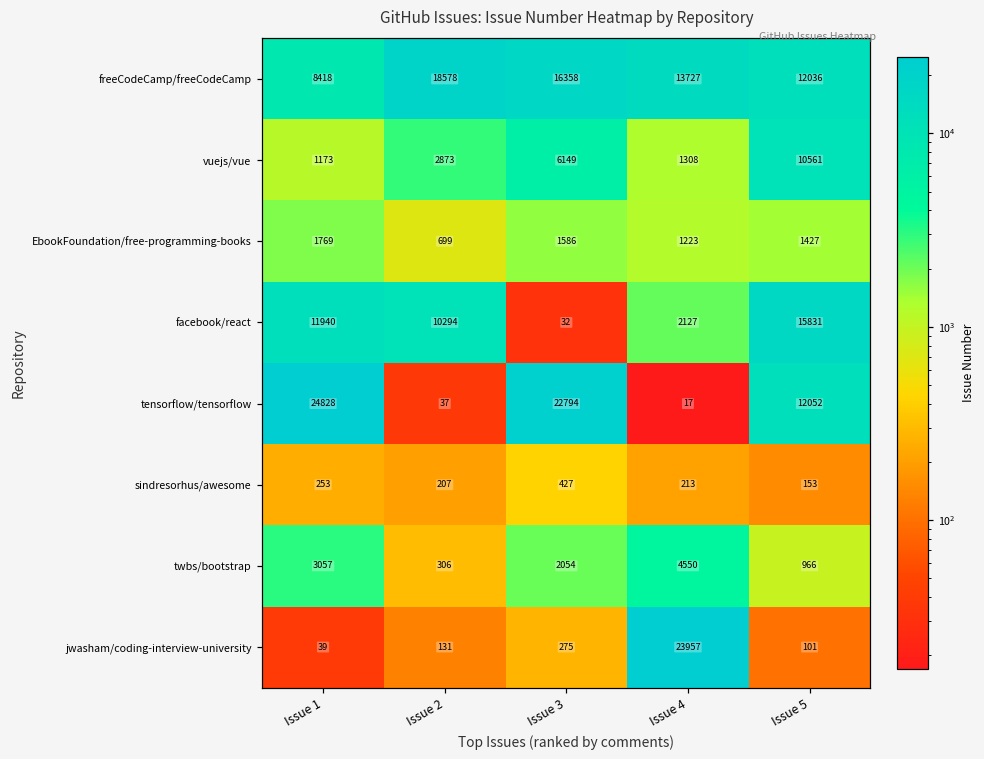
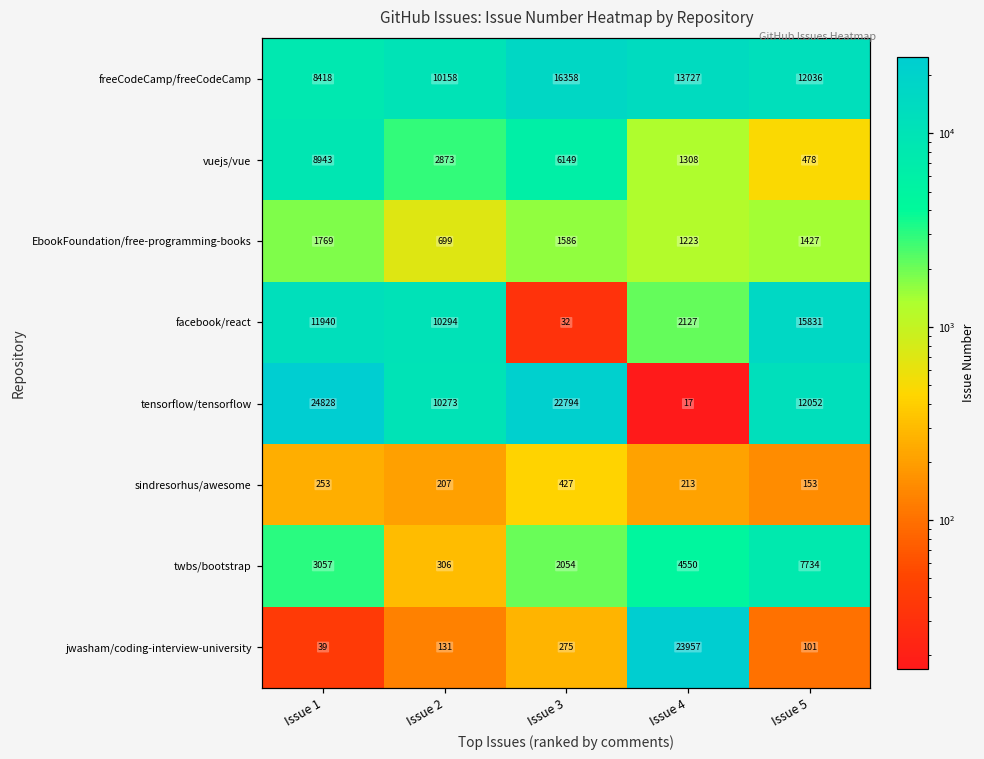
freeCodeCamp/freeCodeCamp, Issue 2: 18578 -> 10158
vuejs/vue, Issue 1: 1173 -> 8943
vuejs/vue, Issue 5: 10561 -> 478
tensorflow/tensorflow, Issue 2: 37 -> 10273
twbs/bootstrap, Issue 5: 966 -> 7734
